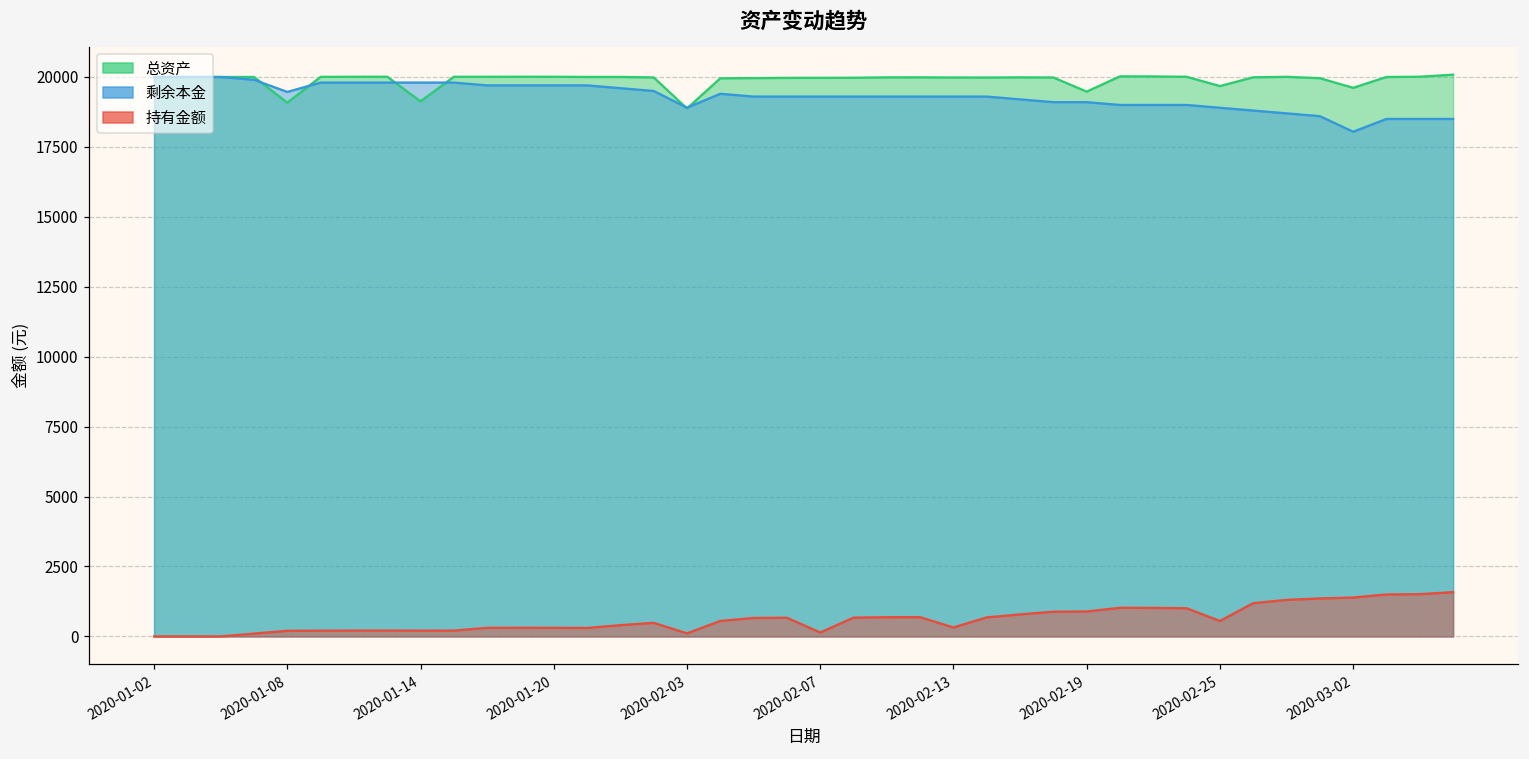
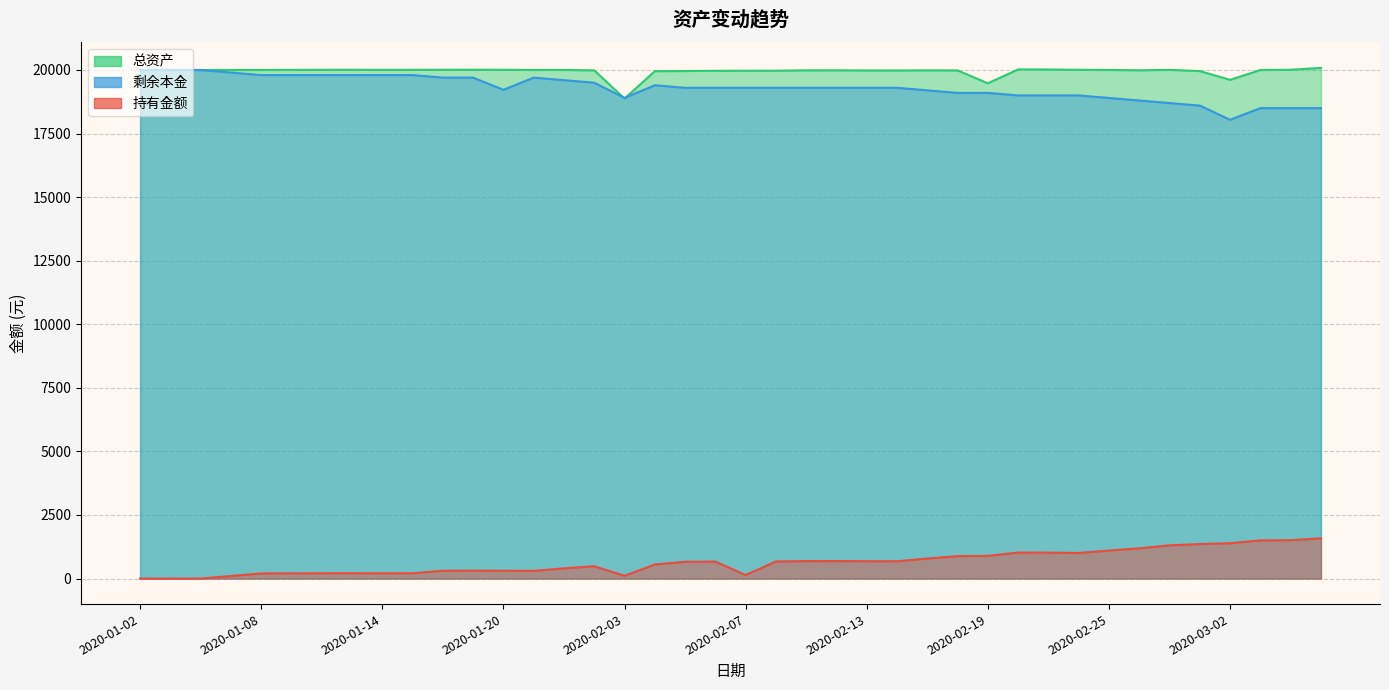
总资产, 2020-01-08: 19100 -> 20000
剩余本金, 2020-01-08: 19500 -> 19800
总资产, 2020-01-14: 19100 -> 20000
剩余本金, 2020-01-20: 19700 -> 19200
持有金额, 2020-02-13: 300 -> 700
总资产, 2020-02-25: 19700 -> 20000
持有金额, 2020-02-25: 600 -> 1100
